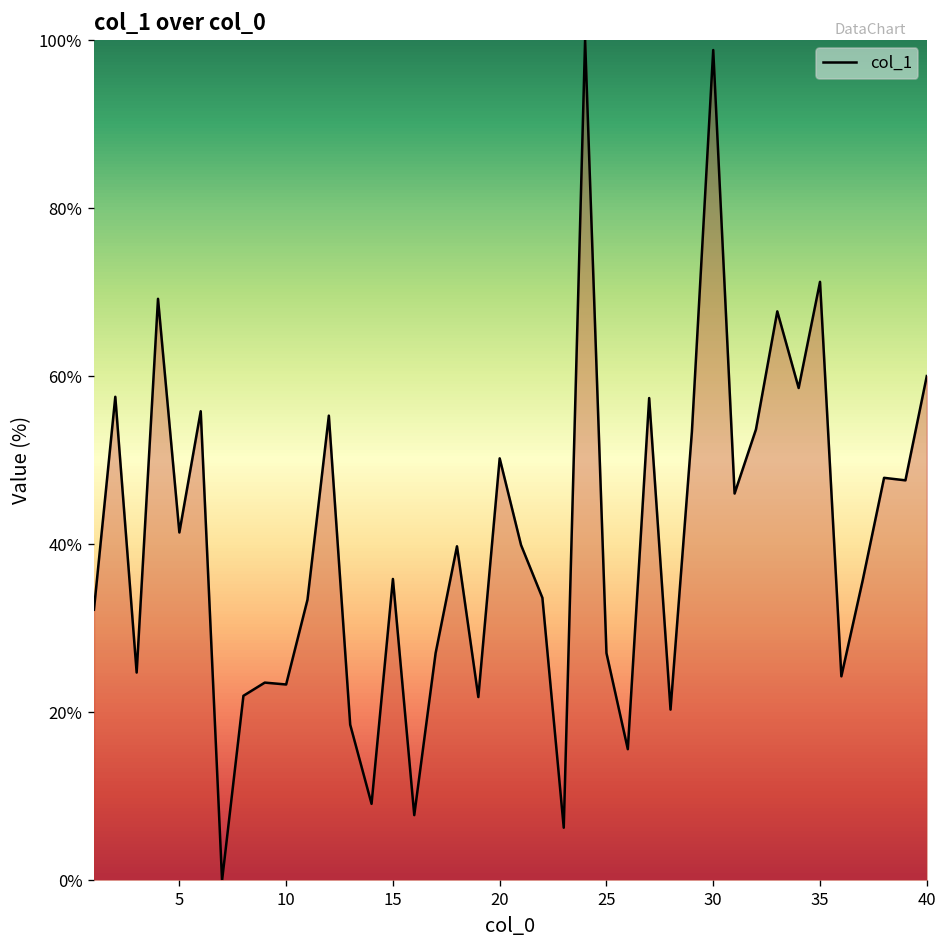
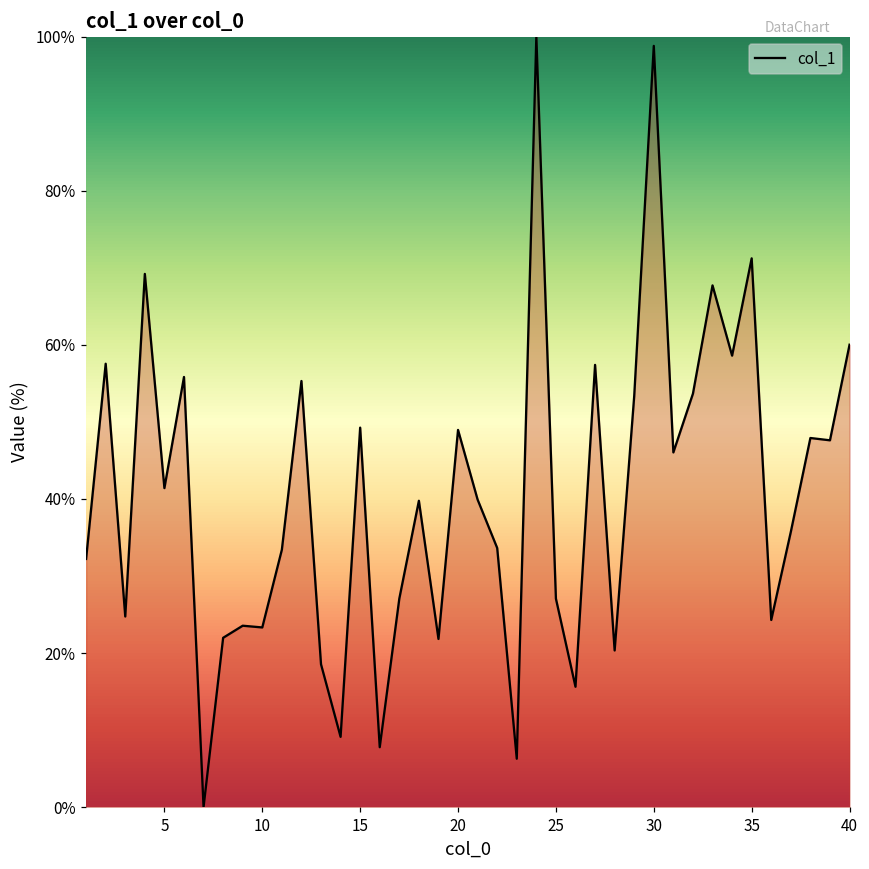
15: 36% -> 49%
20: 50% -> 49%
